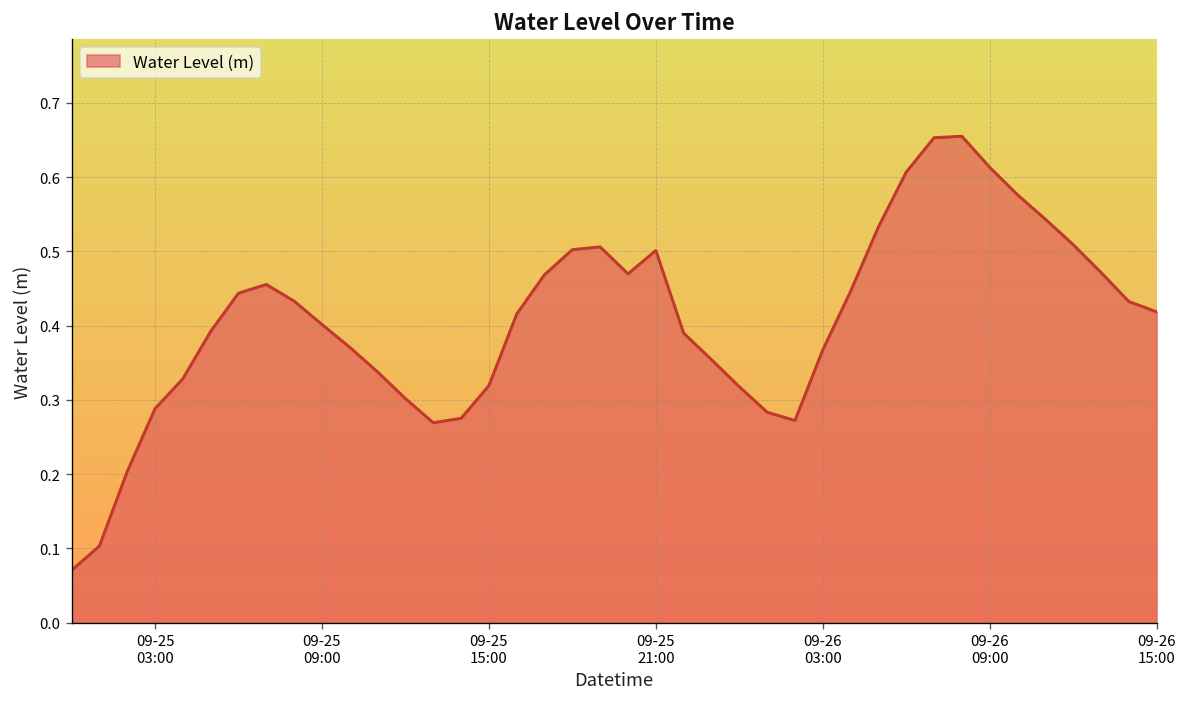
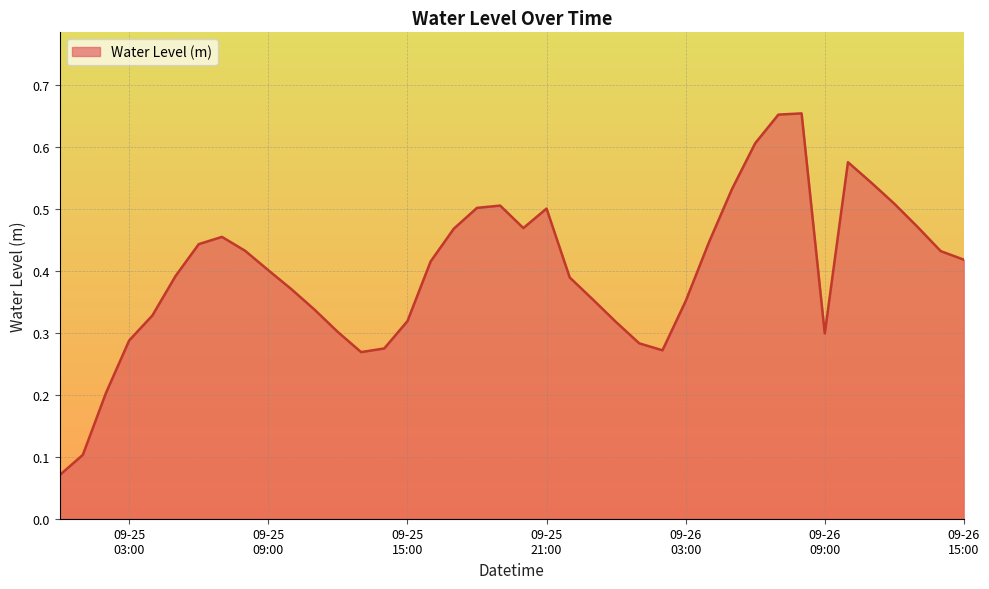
09-26 03:00: 0.37 -> 0.35
09-26 09:00: 0.61 -> 0.30
